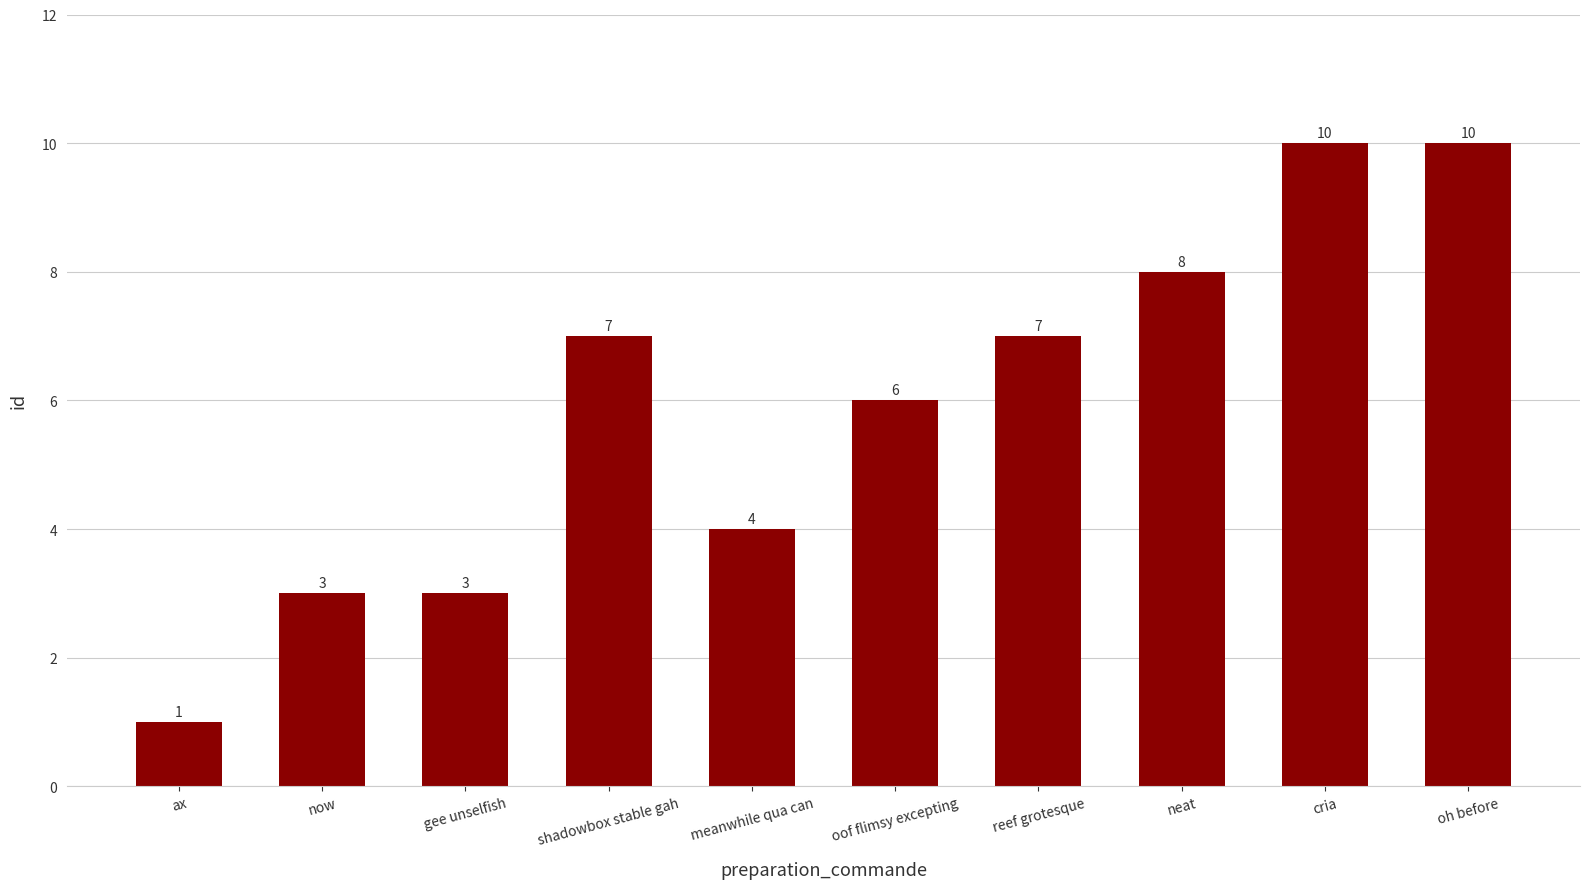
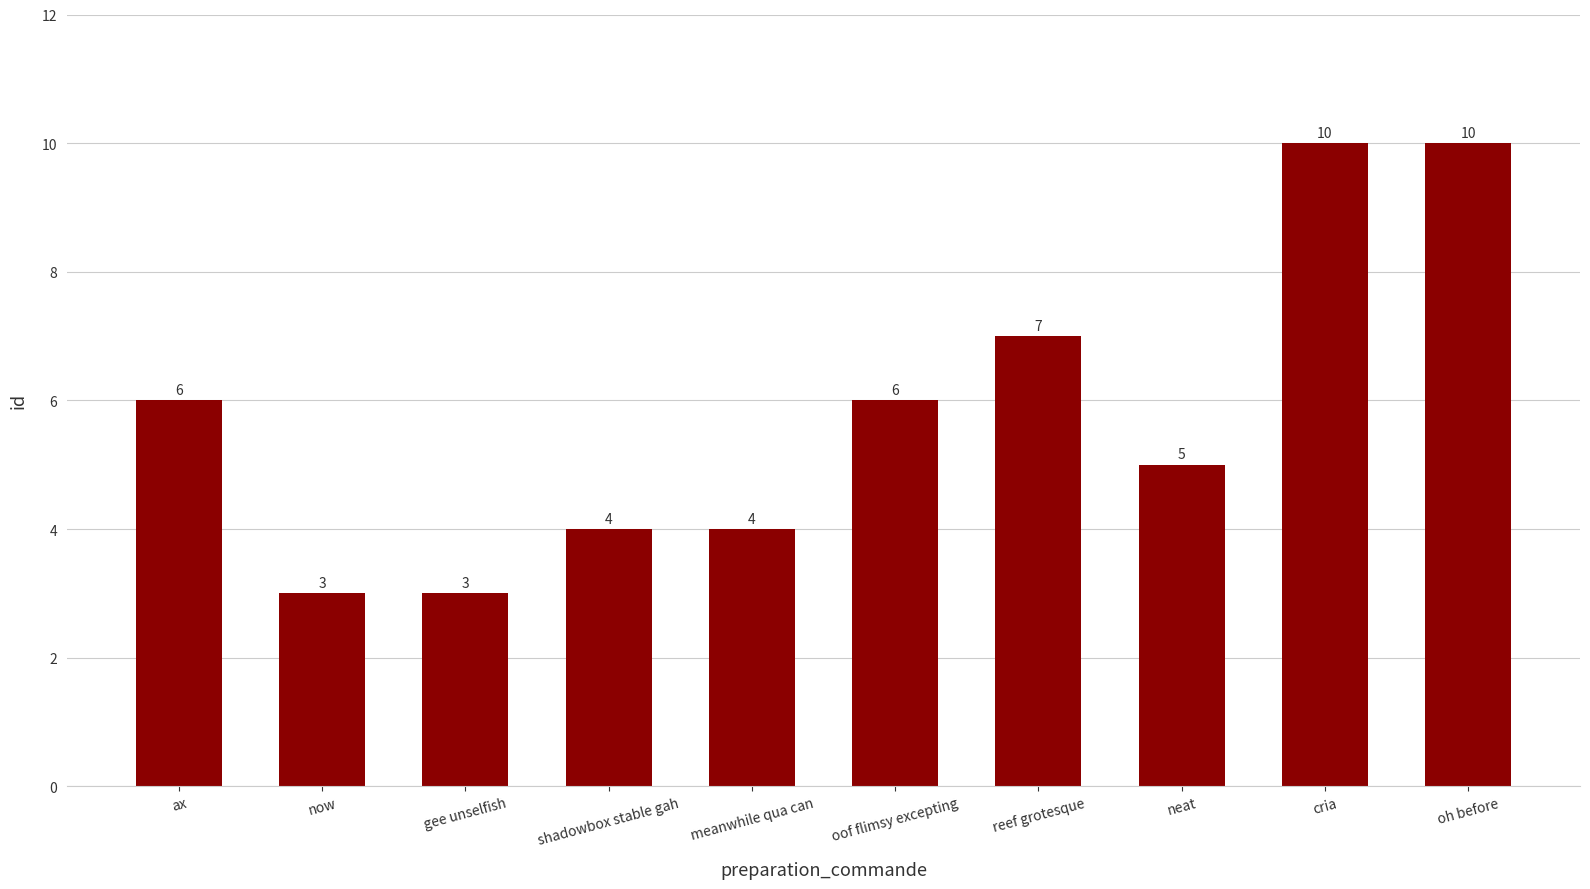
ax: 1 -> 6
shadowbox stable gah: 7 -> 4
neat: 8 -> 5
